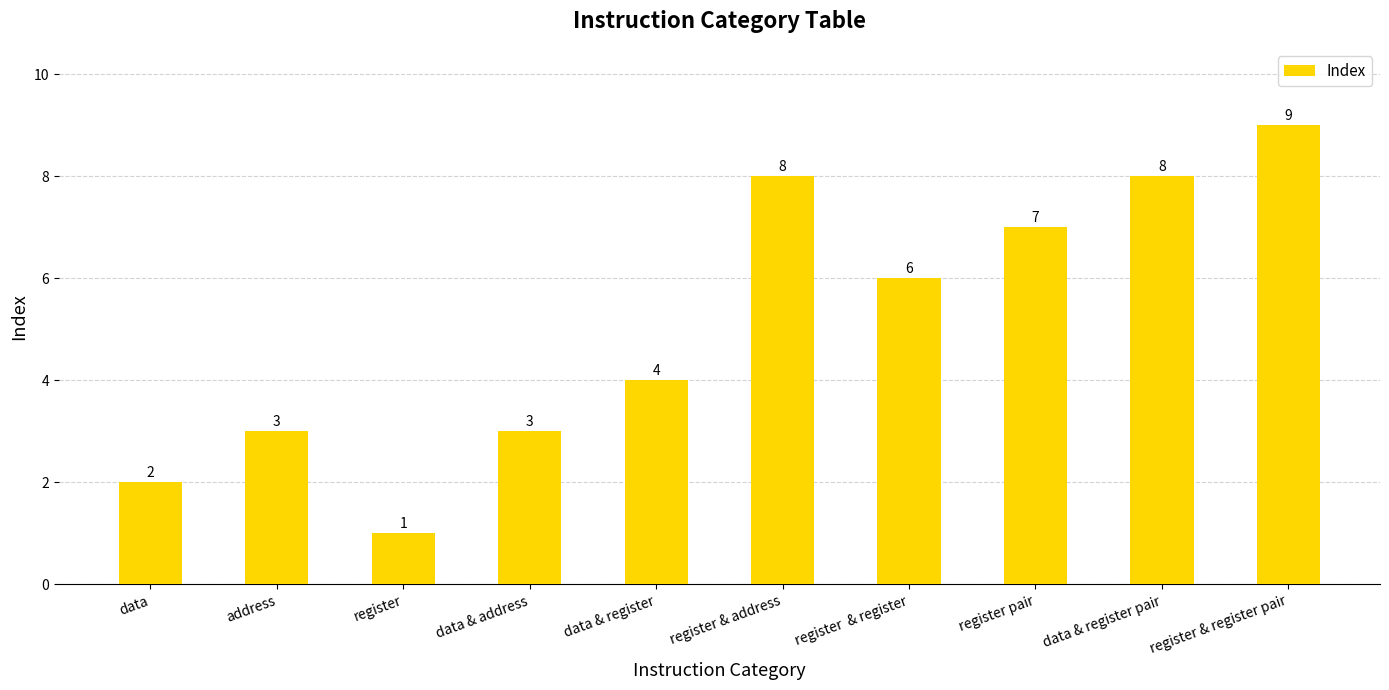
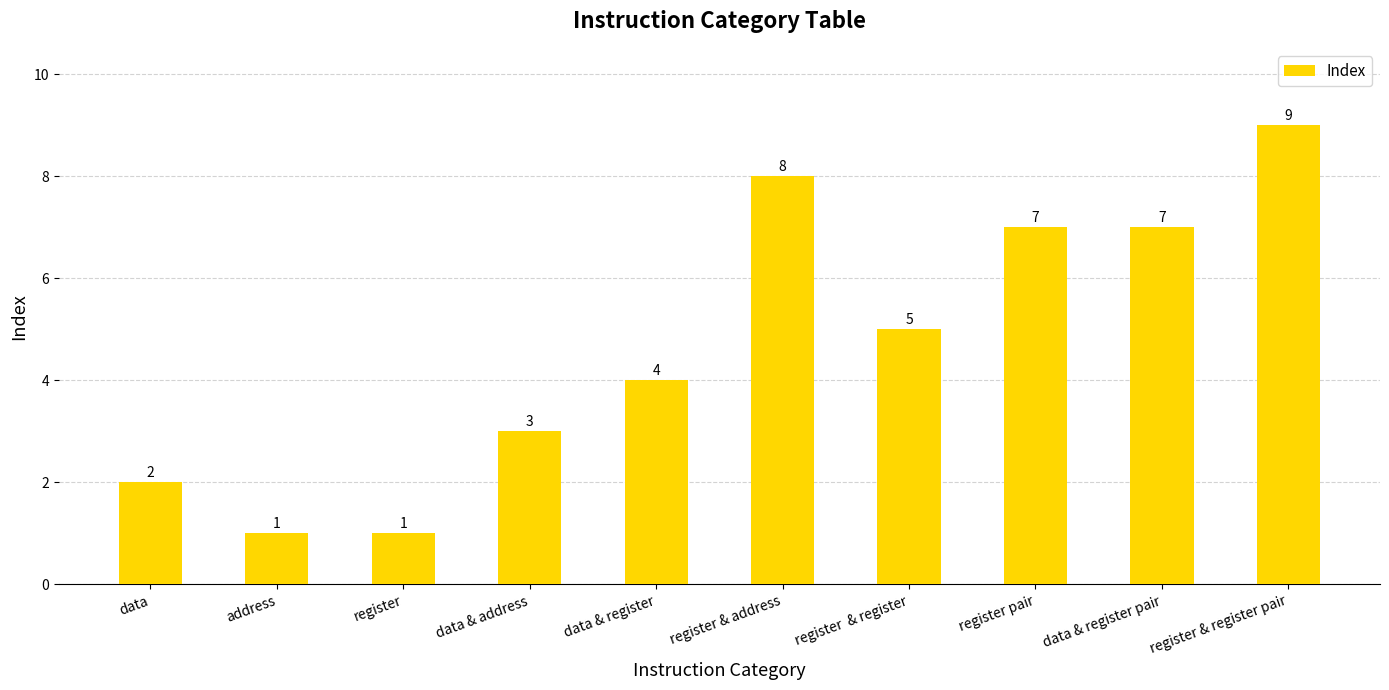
address: 3 -> 1
register & register: 6 -> 5
data & register pair: 8 -> 7
